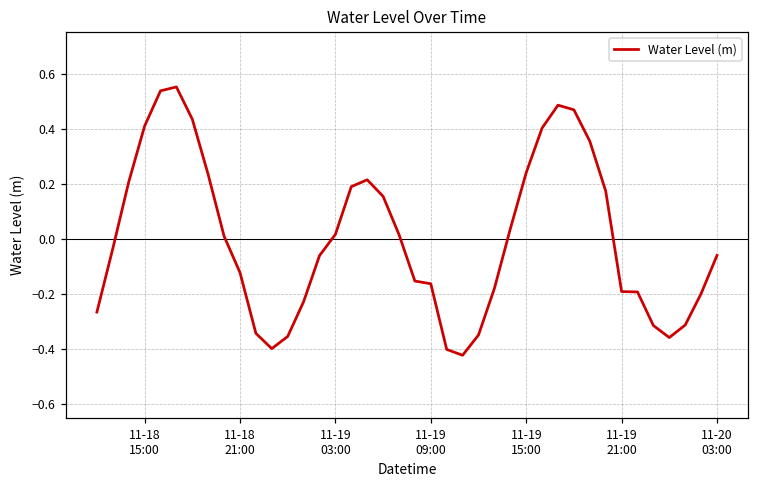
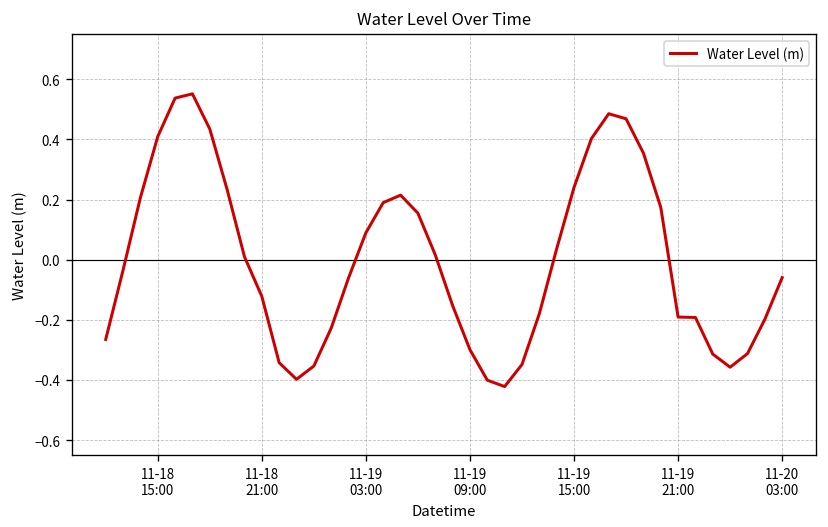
11-19 03:00: 0.02 -> 0.09
11-19 09:00: -0.16 -> -0.30
